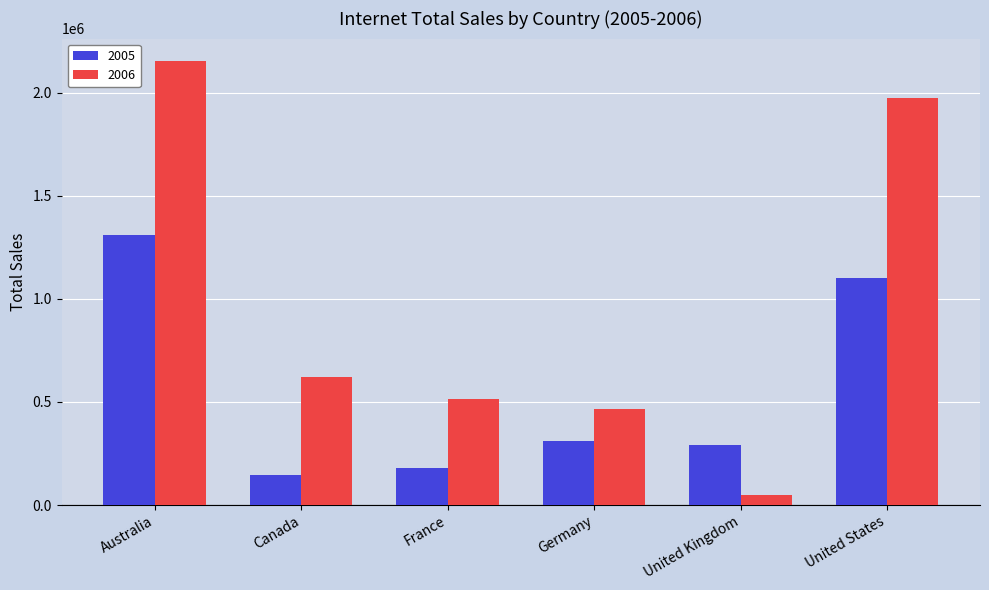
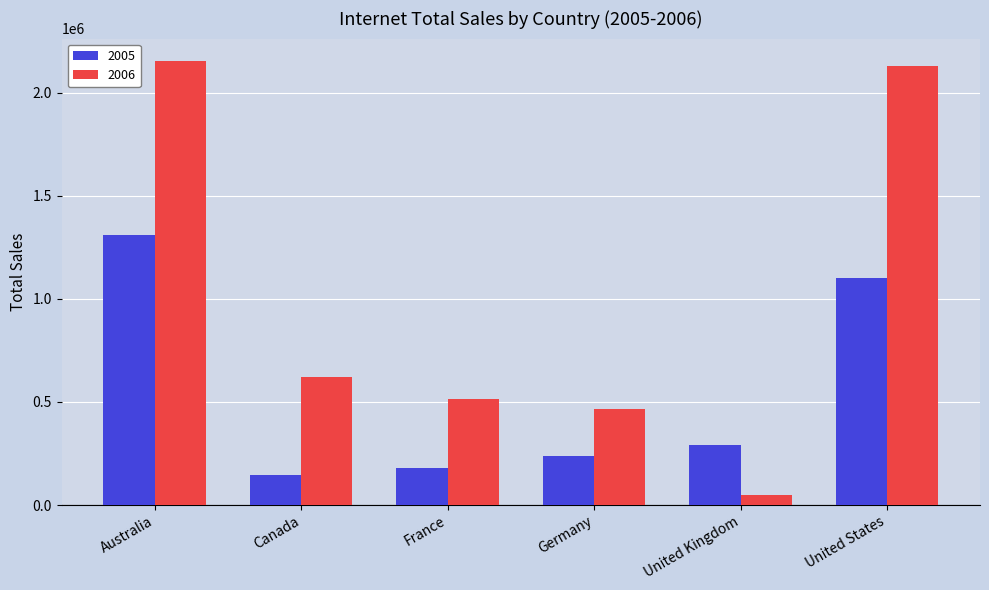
2005, Germany: 310000 -> 240000
2006, United States: 1970000 -> 2130000
